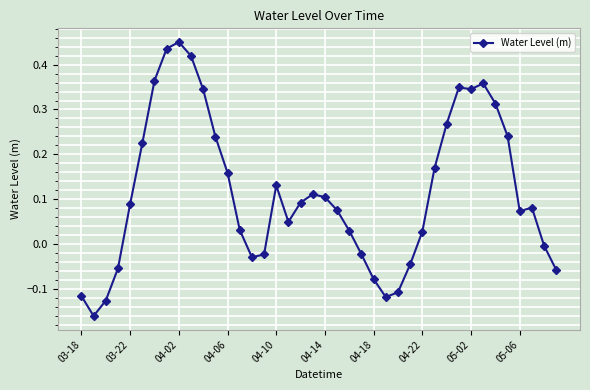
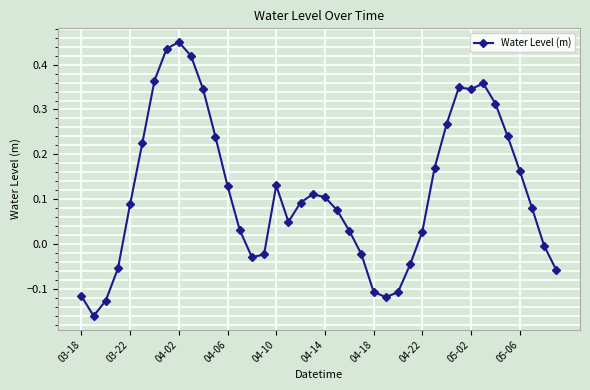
04-06: 0.16 -> 0.13
04-18: -0.08 -> -0.11
05-06: 0.07 -> 0.16
